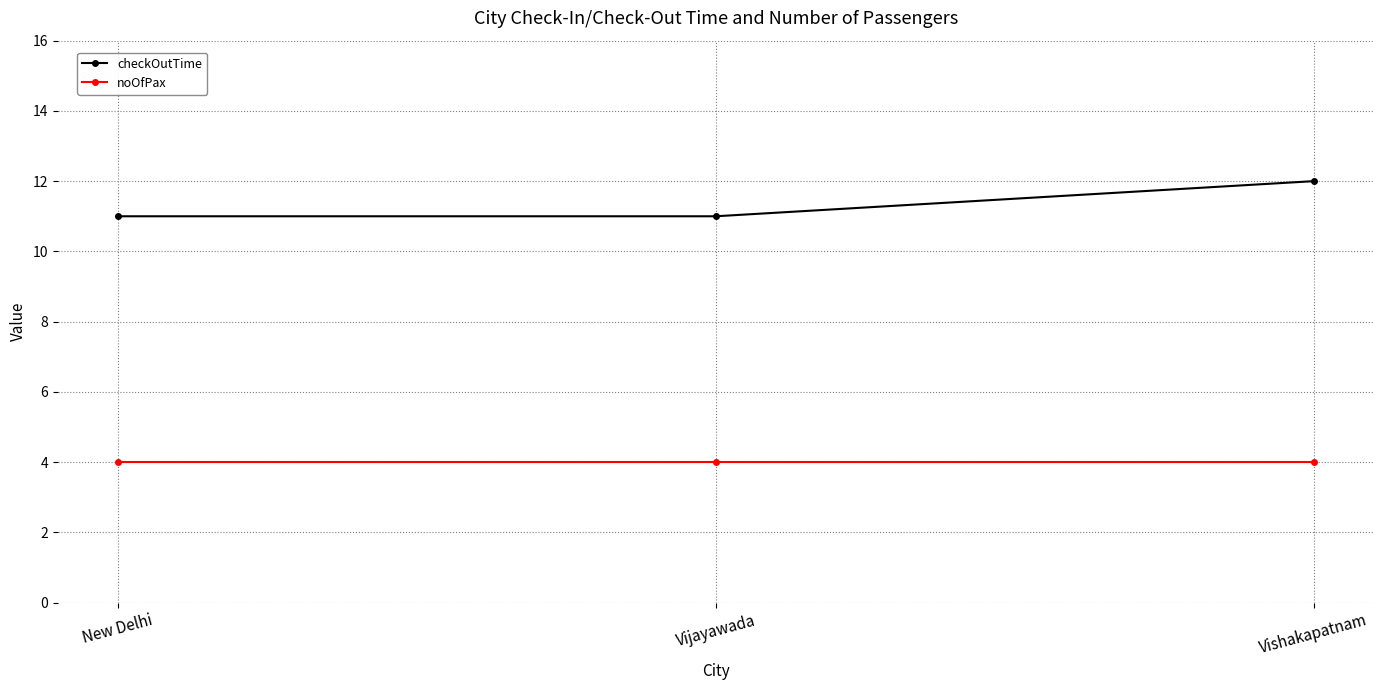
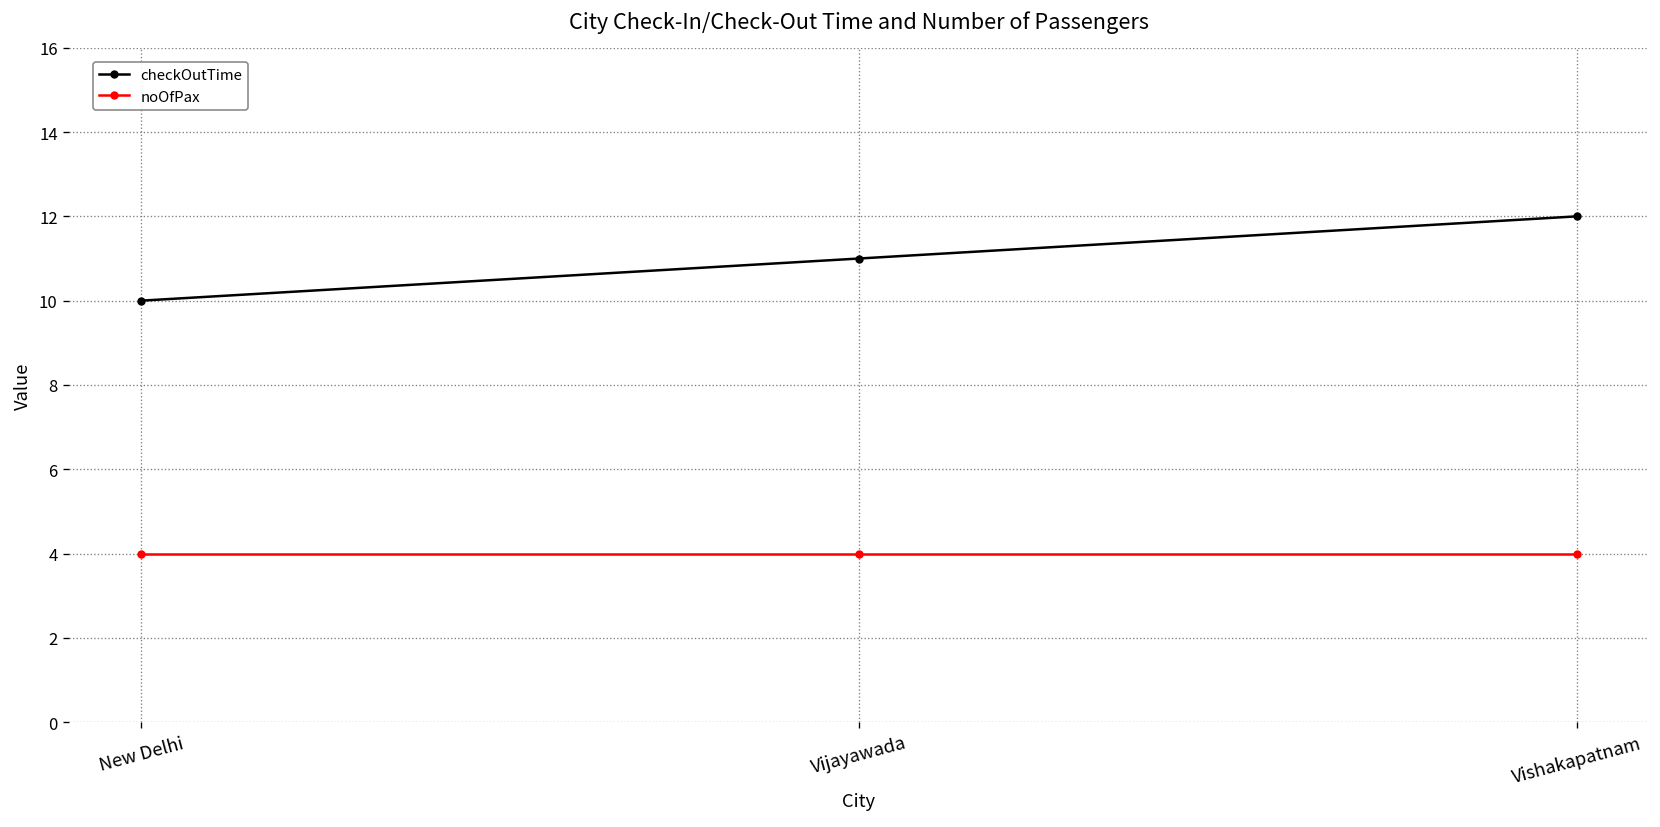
checkOutTime, New Delhi: 11 -> 10
